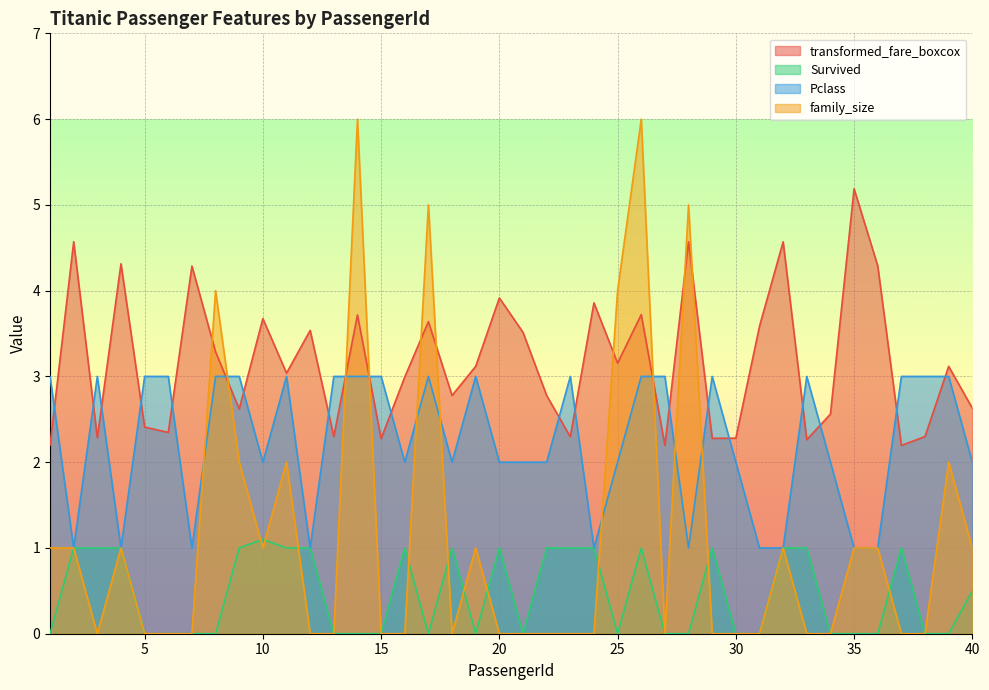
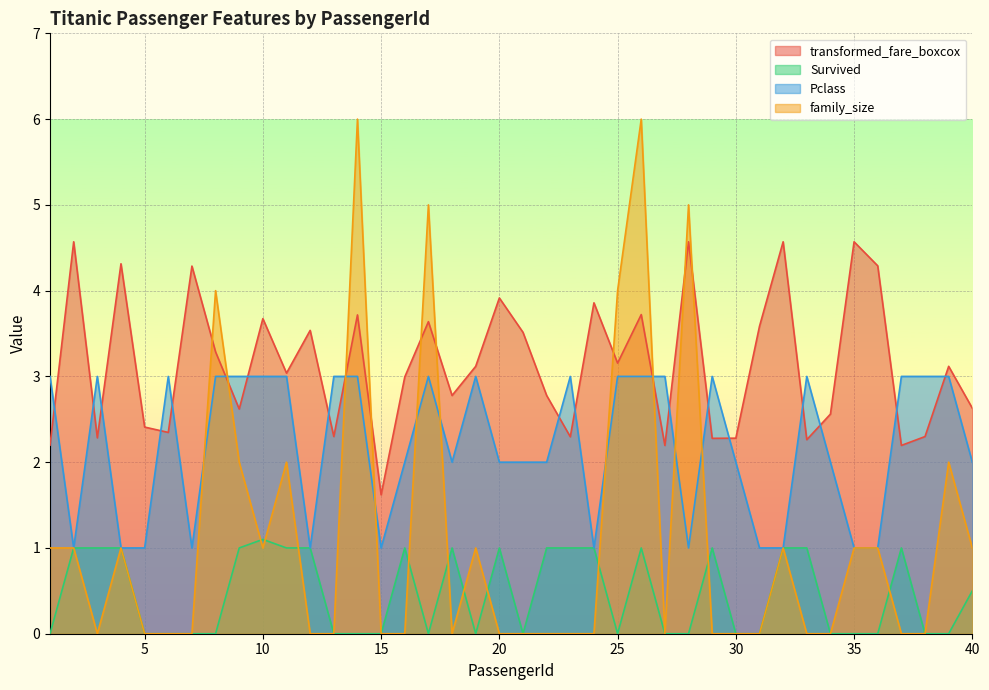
Pclass, 5: 3 -> 1
Pclass, 10: 2 -> 3
transformed_fare_boxcox, 15: 2.3 -> 1.6
Pclass, 15: 3 -> 1
Pclass, 25: 2 -> 3
transformed_fare_boxcox, 35: 5.2 -> 4.6
